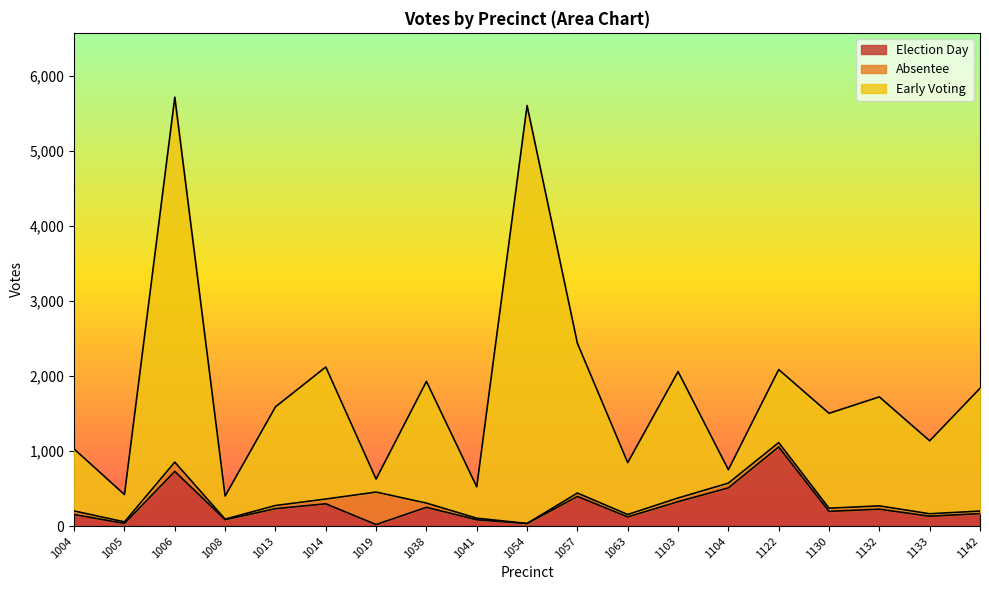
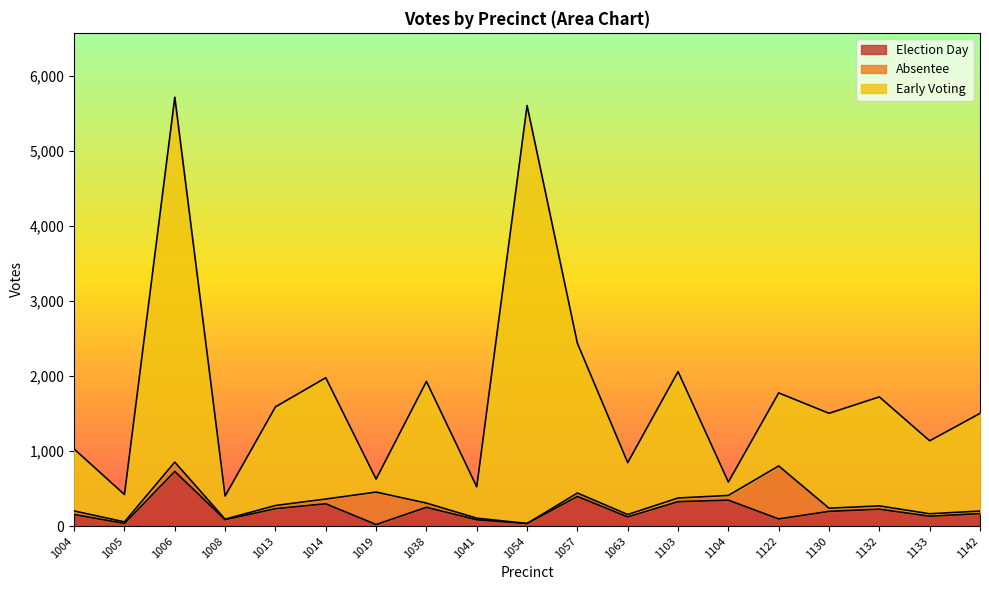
Early Voting, 1014: 1,800 -> 1,600
Election Day, 1104: 500 -> 300
Election Day, 1122: 1,100 -> 100
Absentee, 1122: 100 -> 700
Early Voting, 1142: 1,600 -> 1,300
